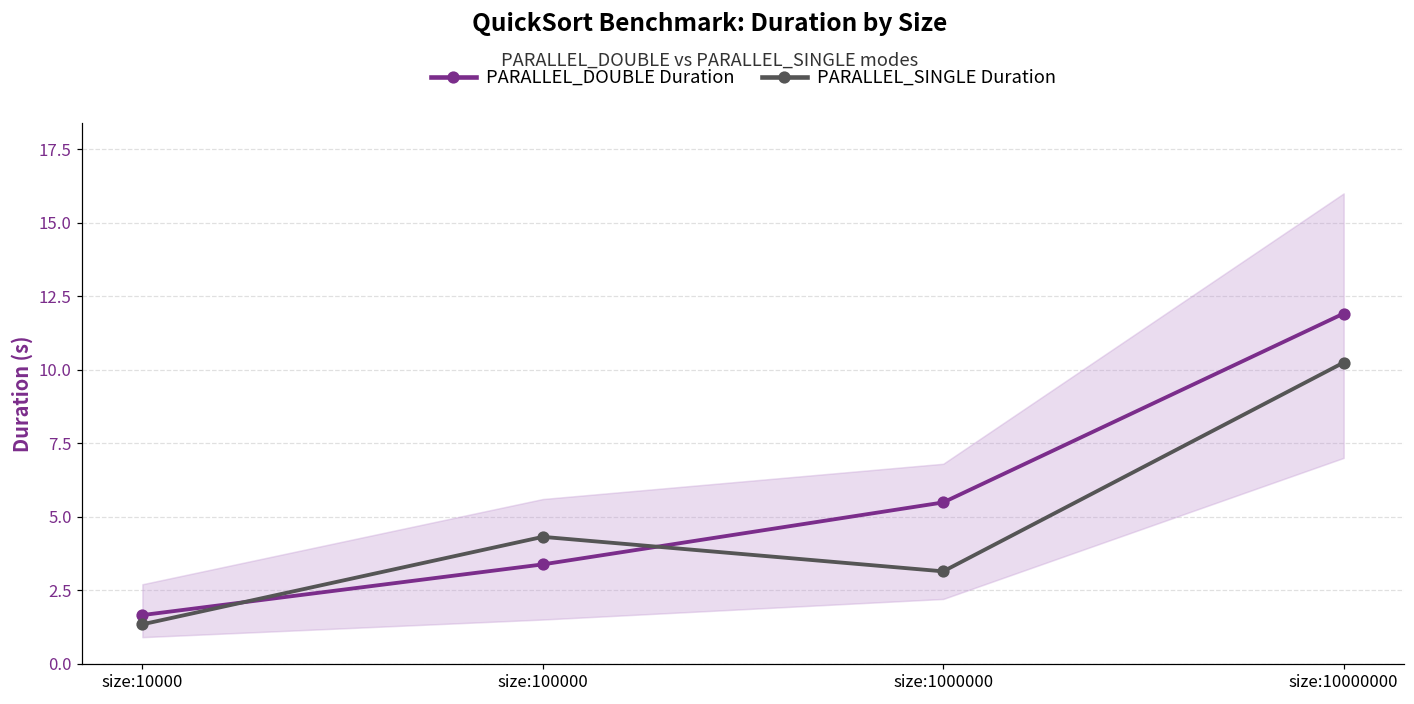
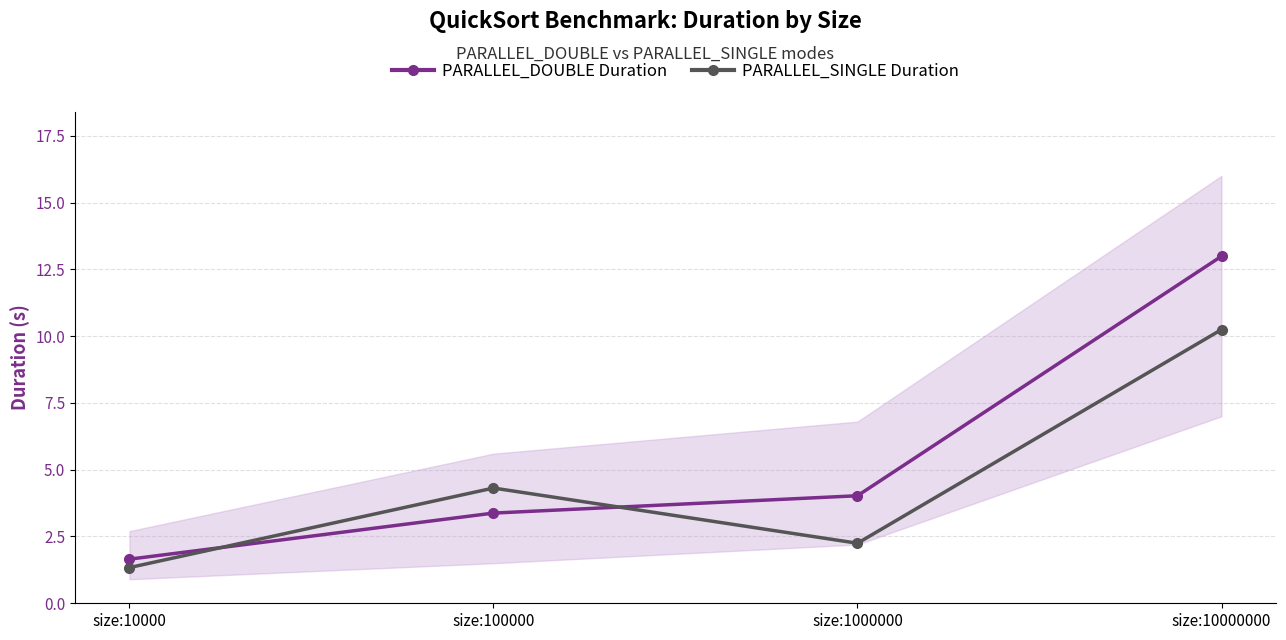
PARALLEL_DOUBLE Duration, size:1000000: 5.5 -> 4.0
PARALLEL_SINGLE Duration, size:1000000: 3.1 -> 2.2
PARALLEL_DOUBLE Duration, size:10000000: 11.9 -> 13.0
